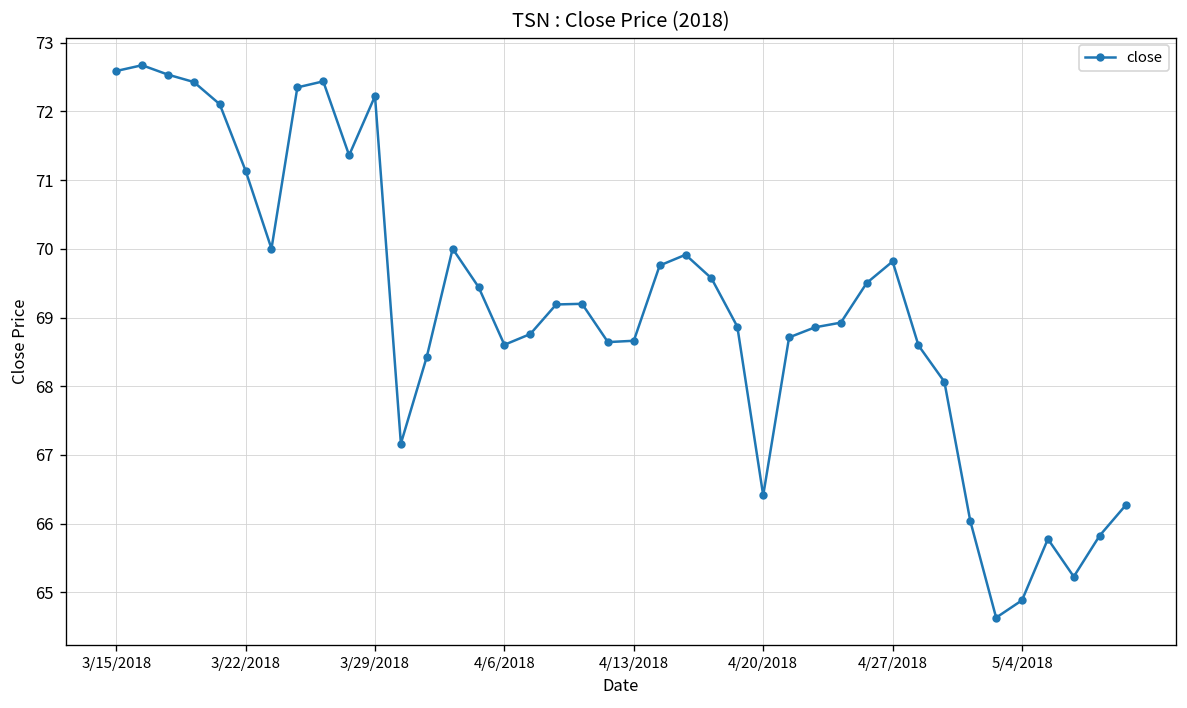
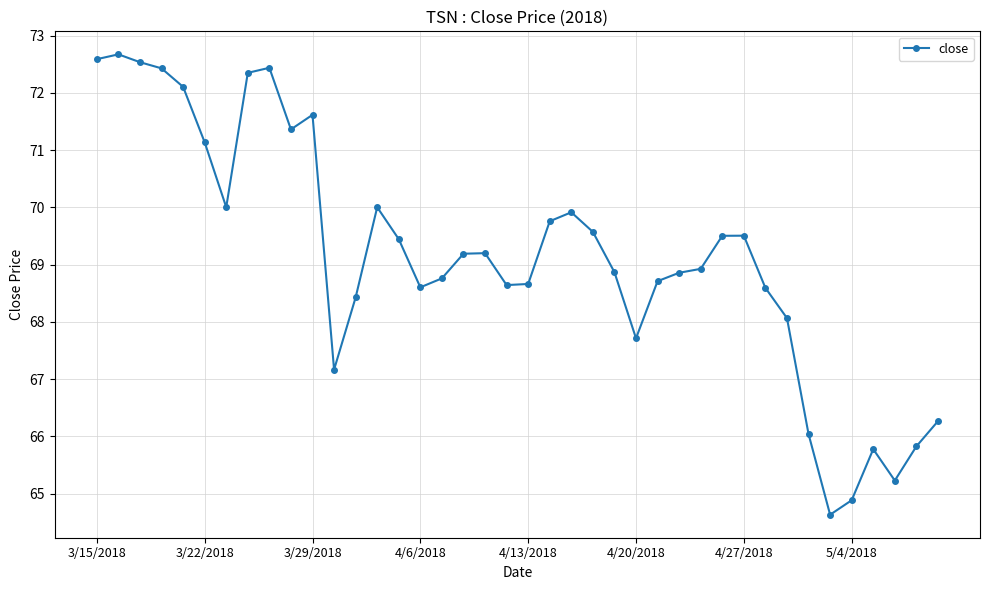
3/29/2018: 72.2 -> 71.6
4/20/2018: 66.4 -> 67.7
4/27/2018: 69.8 -> 69.5
